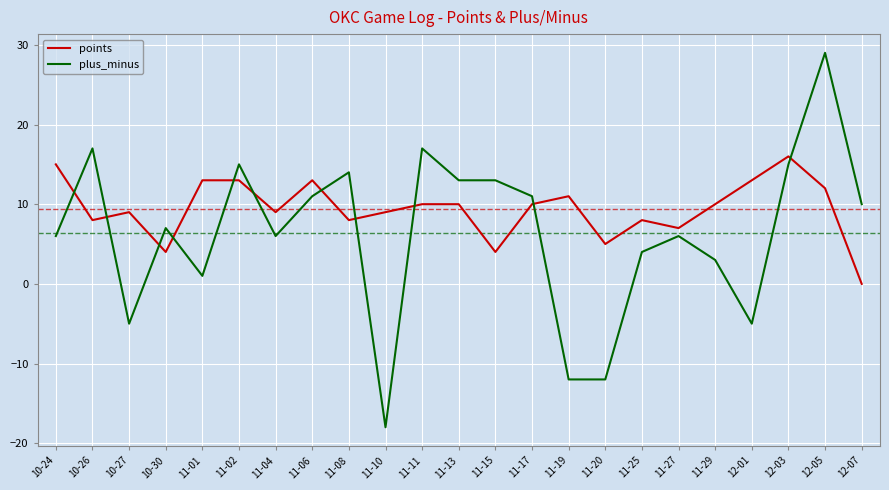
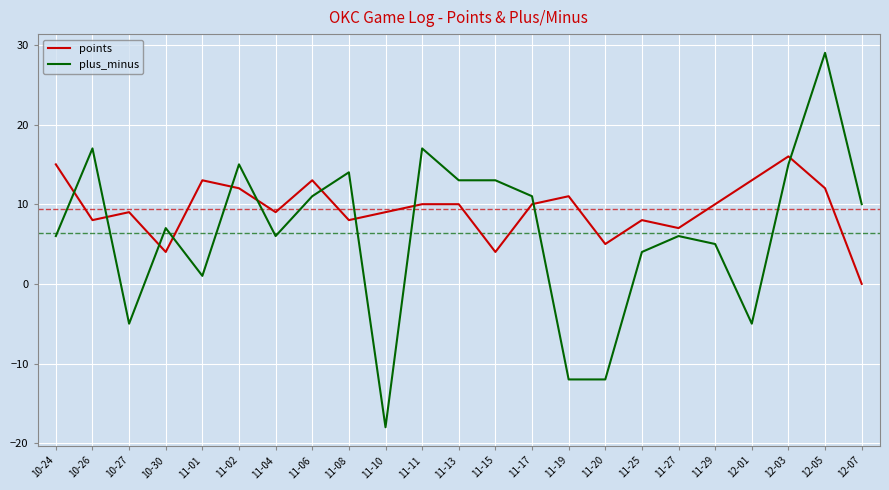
points, 11-02: 13 -> 12
plus_minus, 11-29: 3 -> 5
